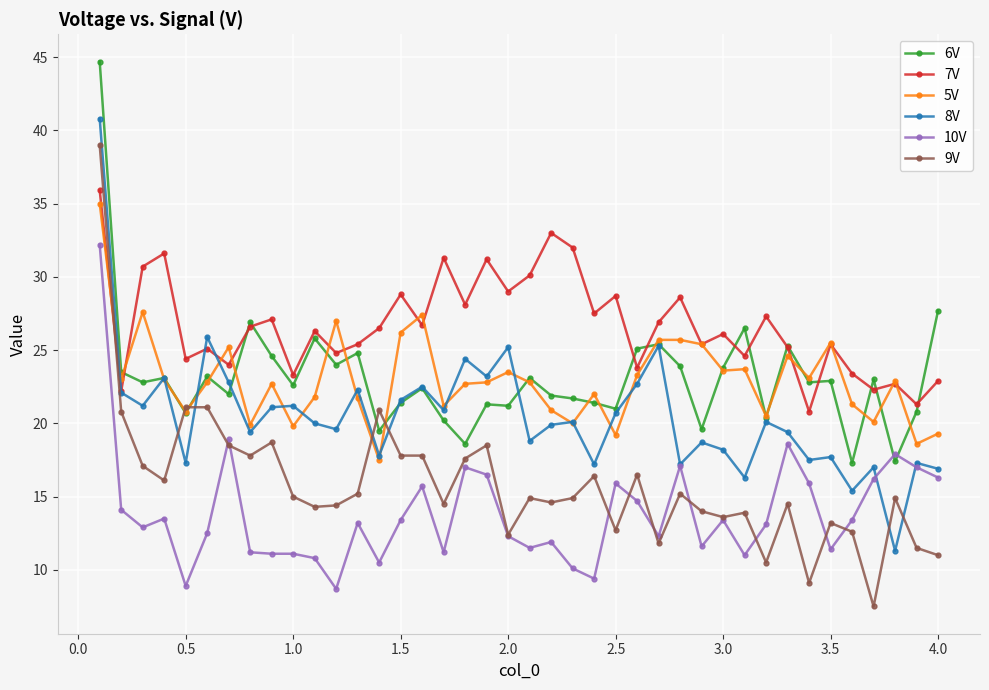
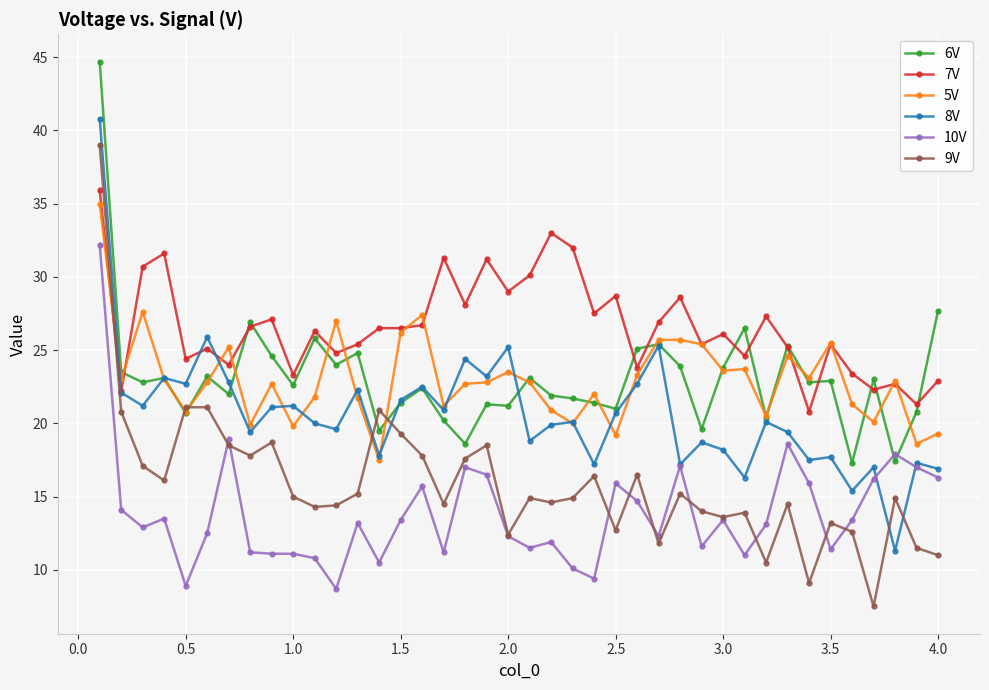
8V, 0.5: 17.3 -> 22.7
7V, 1.5: 28.8 -> 26.5
9V, 1.5: 17.8 -> 19.3
